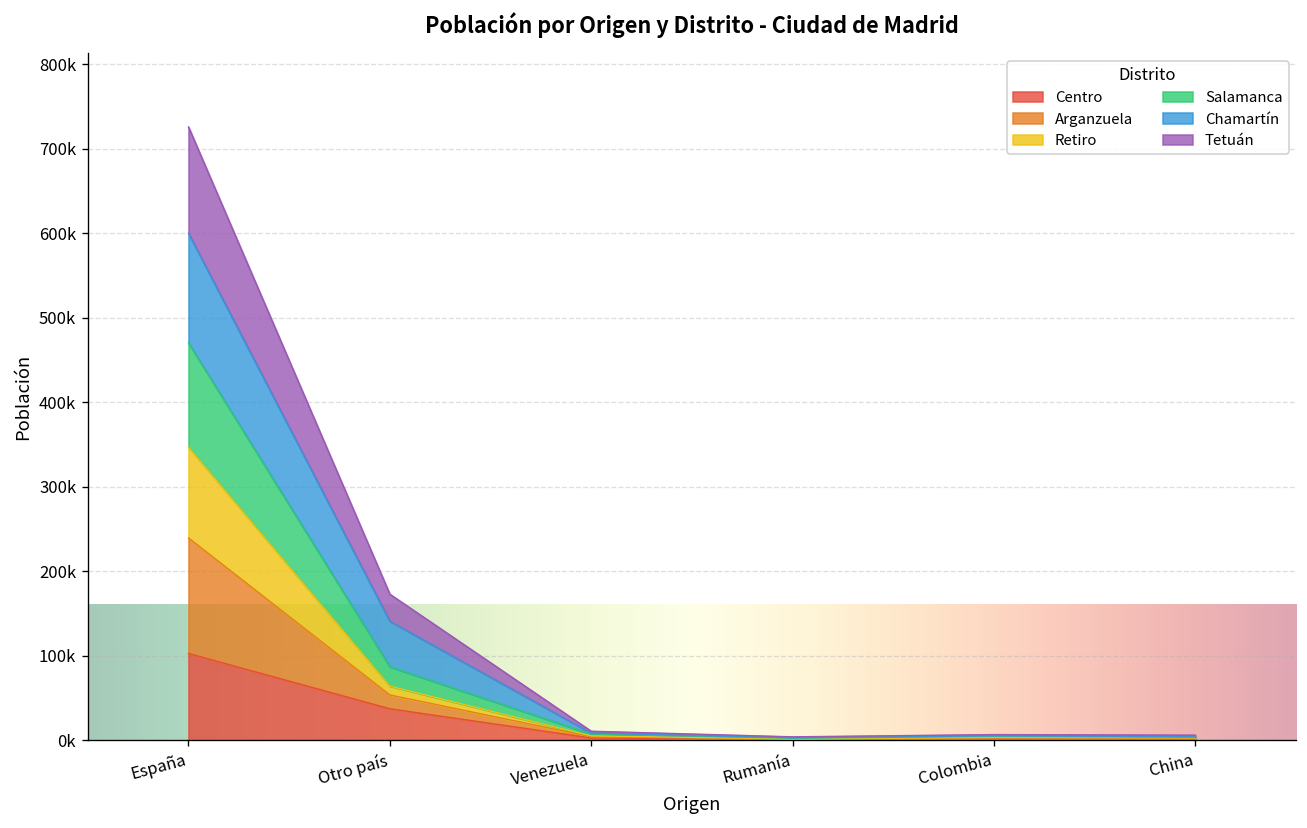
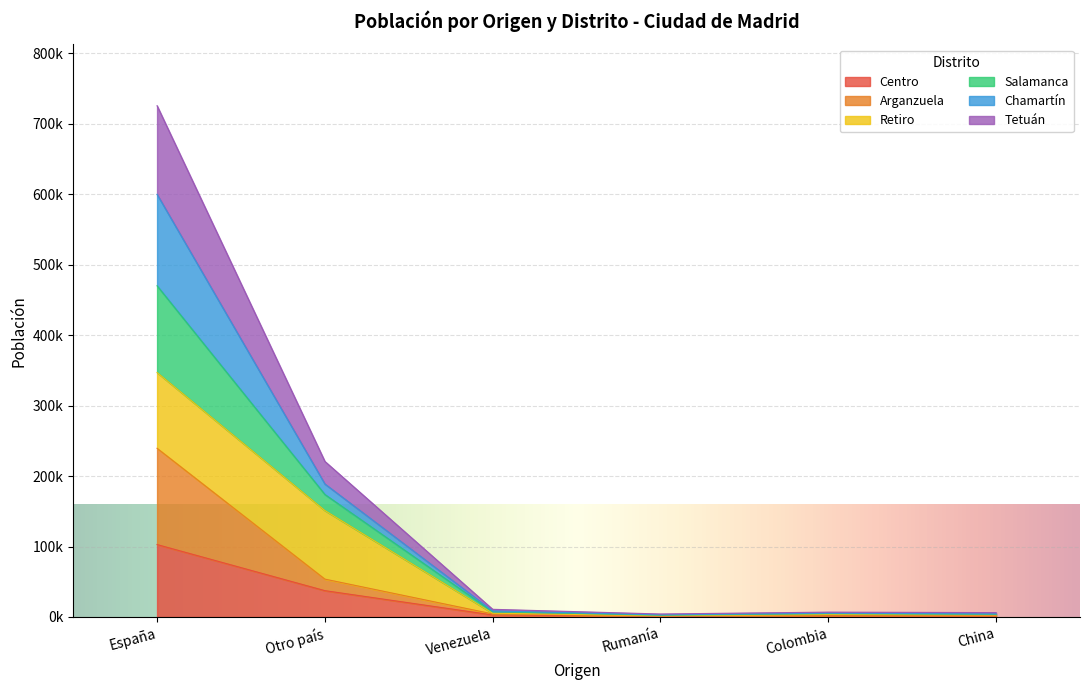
Retiro, Otro país: 10000 -> 100000
Chamartín, Otro país: 50000 -> 10000
